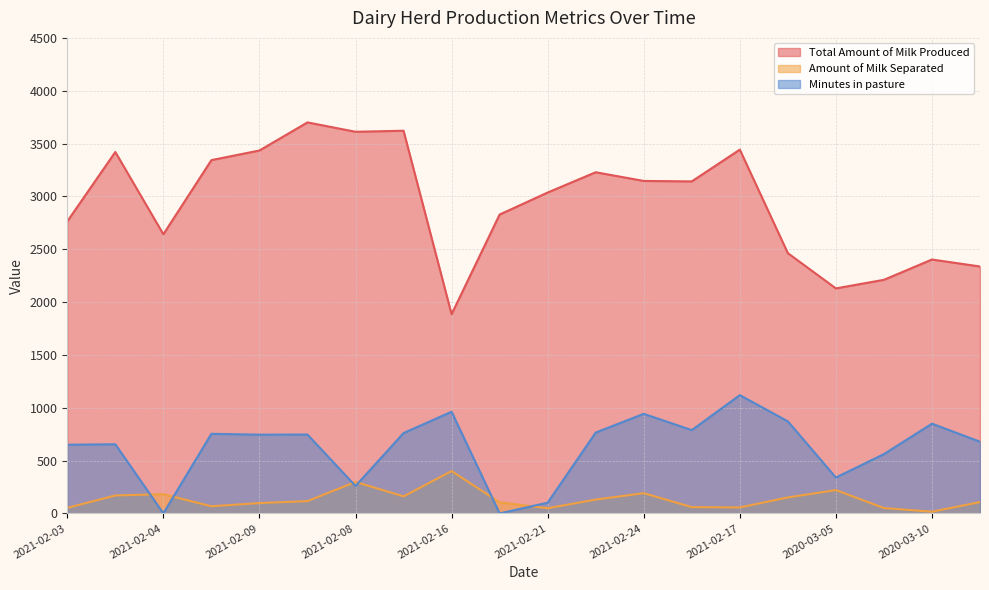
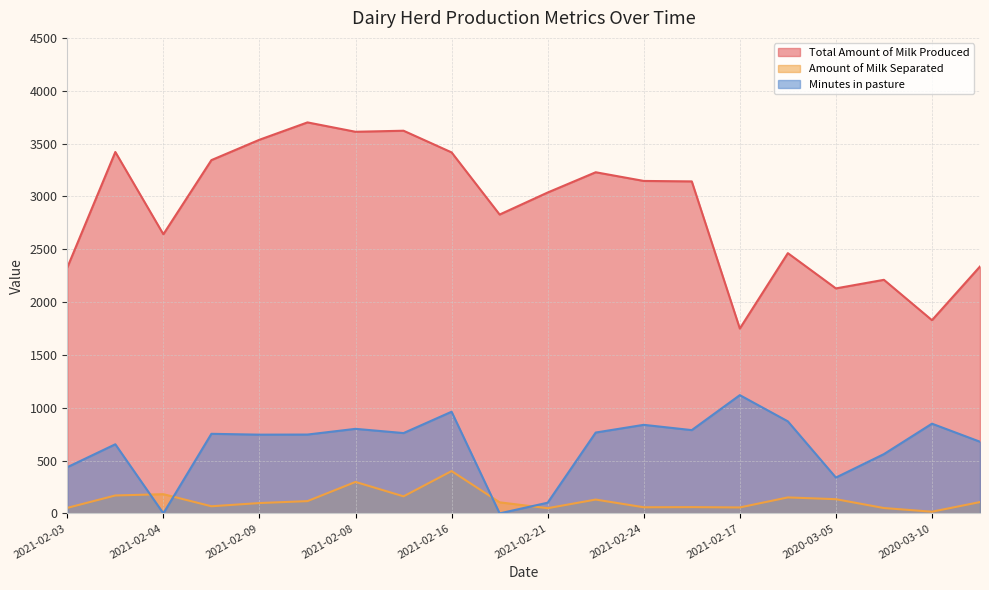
Total Amount of Milk Produced, 2021-02-03: 2760 -> 2330
Minutes in pasture, 2021-02-03: 650 -> 440
Total Amount of Milk Produced, 2021-02-09: 3430 -> 3540
Minutes in pasture, 2021-02-08: 260 -> 800
Total Amount of Milk Produced, 2021-02-16: 1890 -> 3420
Amount of Milk Separated, 2021-02-24: 190 -> 60
Minutes in pasture, 2021-02-24: 940 -> 840
Total Amount of Milk Produced, 2021-02-17: 3440 -> 1750
Amount of Milk Separated, 2020-03-05: 220 -> 130
Total Amount of Milk Produced, 2020-03-10: 2400 -> 1830
